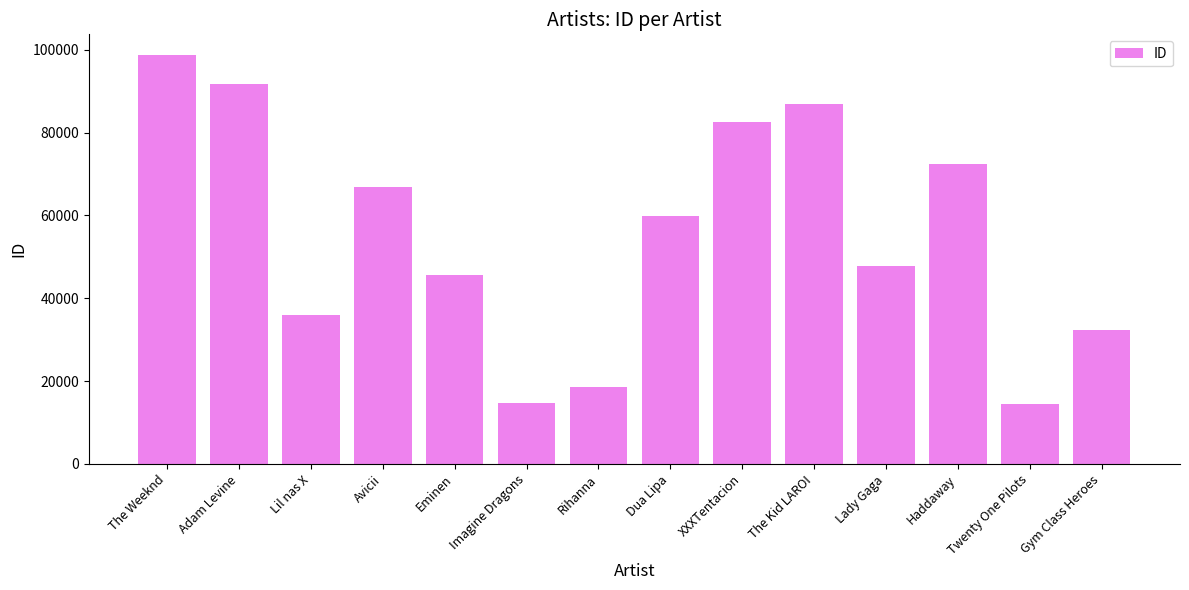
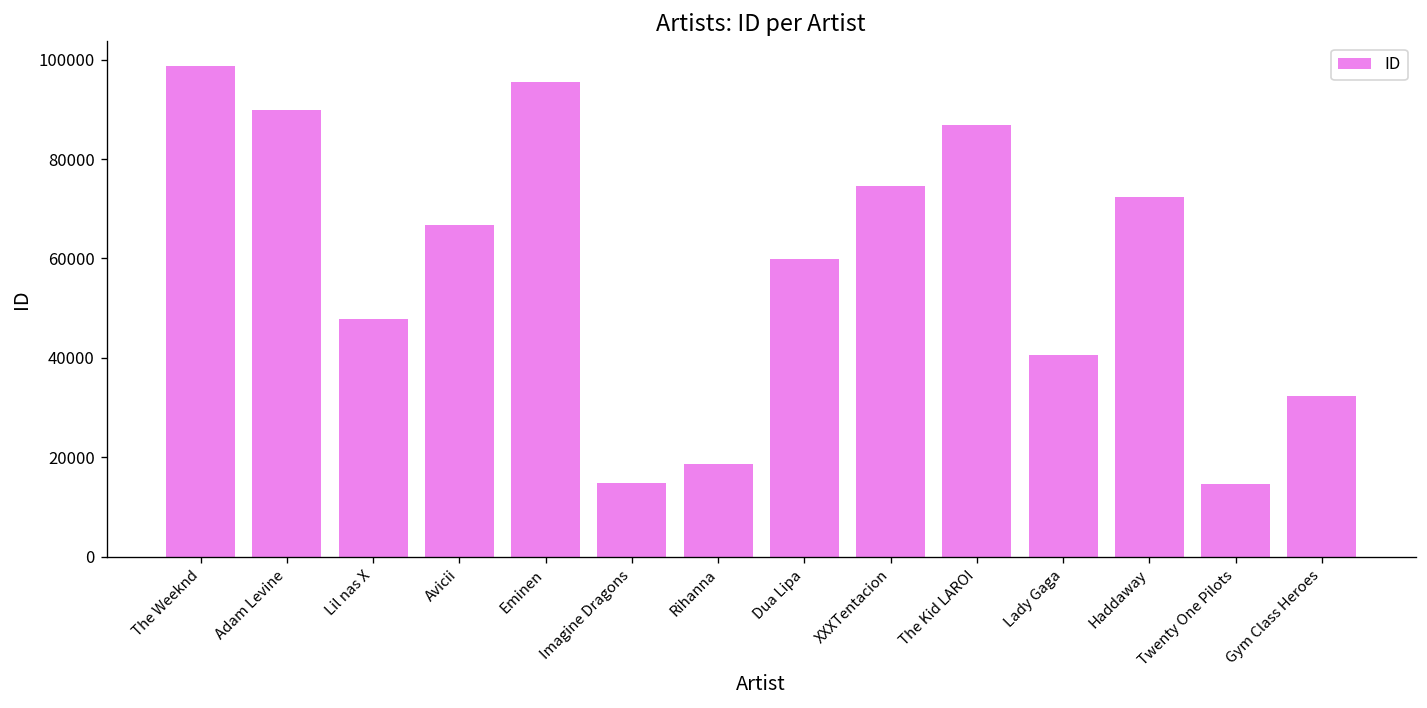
Adam Levine: 92000 -> 90000
Lil nas X: 36000 -> 48000
Eminen: 46000 -> 95000
XXXTentacion: 82000 -> 75000
Lady Gaga: 48000 -> 41000
